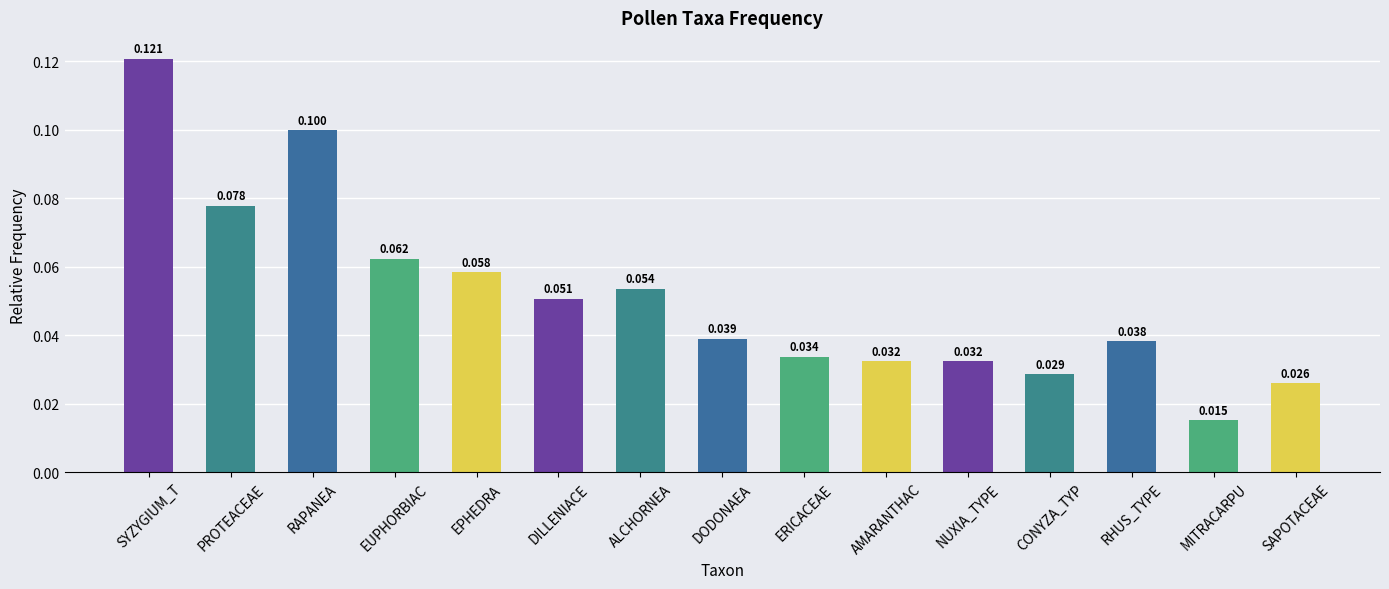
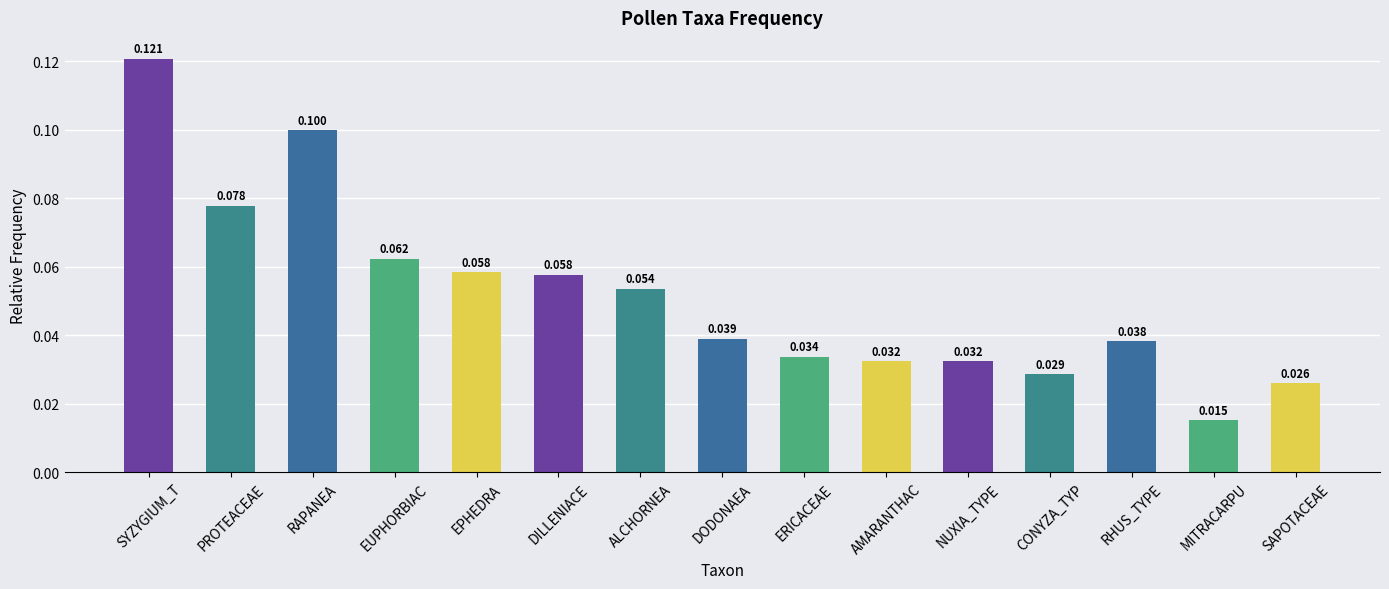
DILLENIACE: 0.051 -> 0.058
